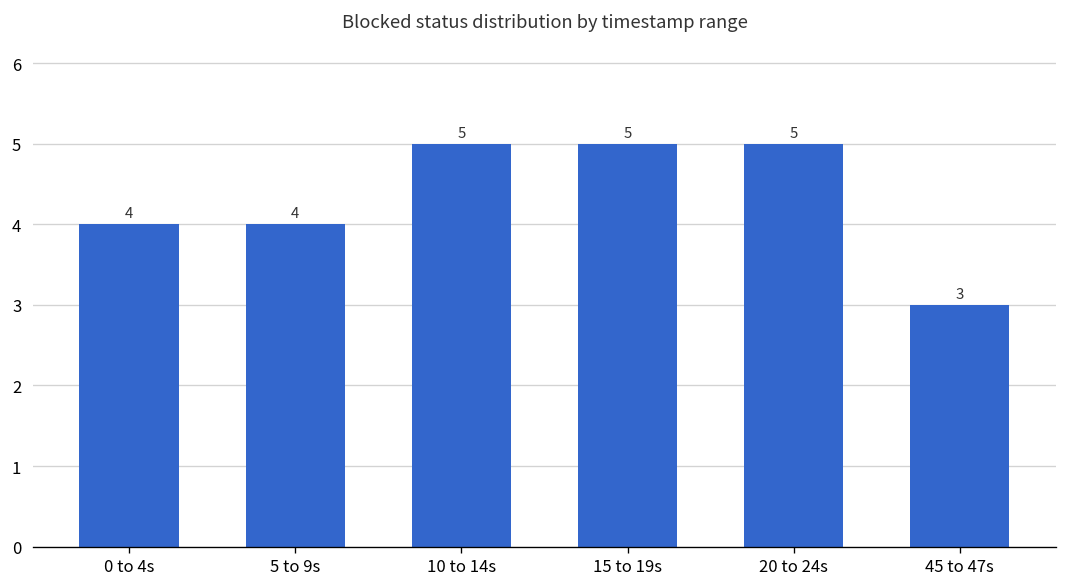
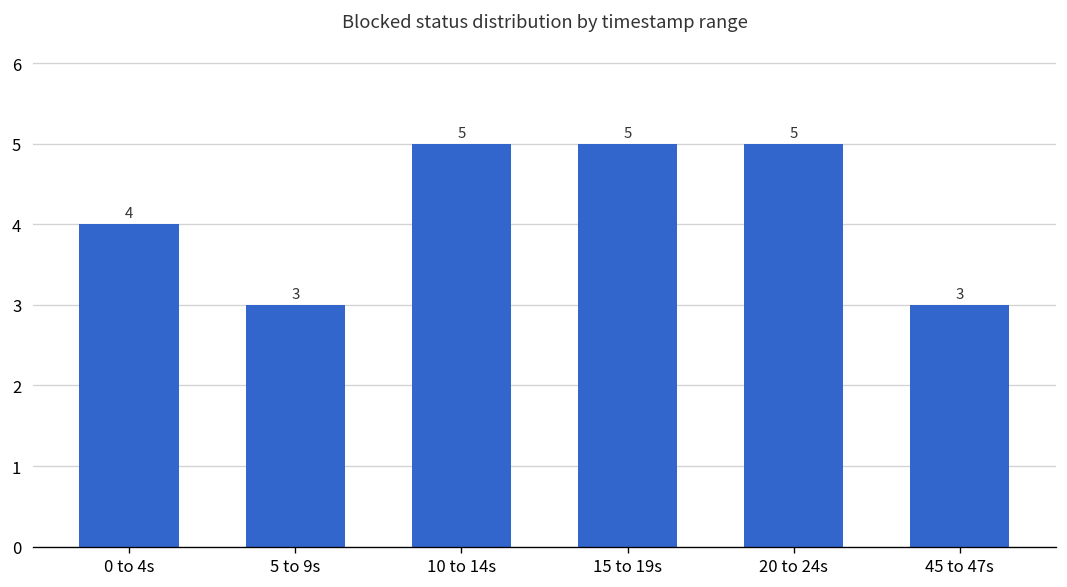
5 to 9s: 4 -> 3
